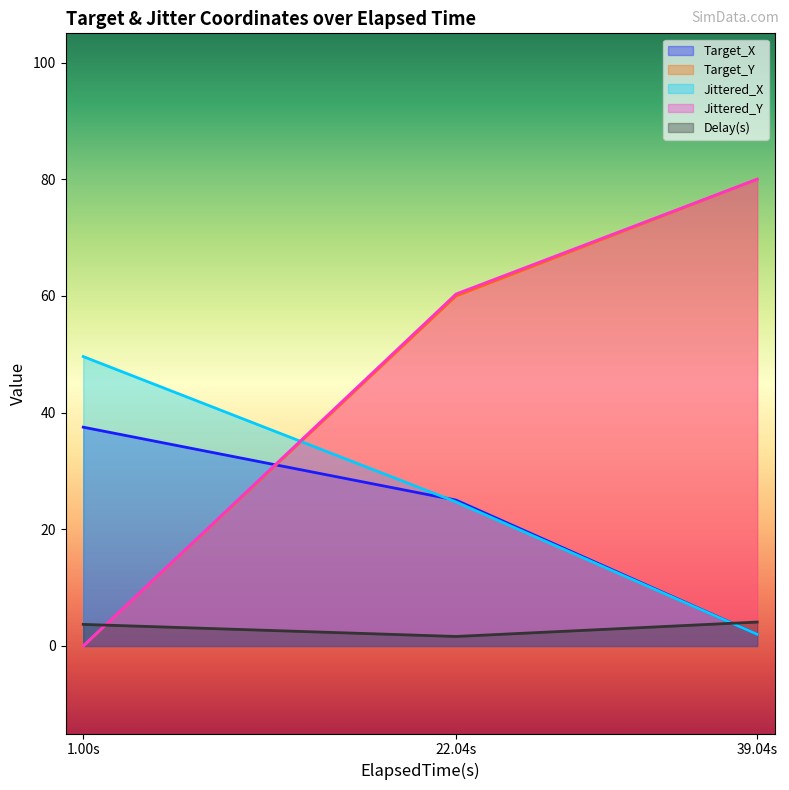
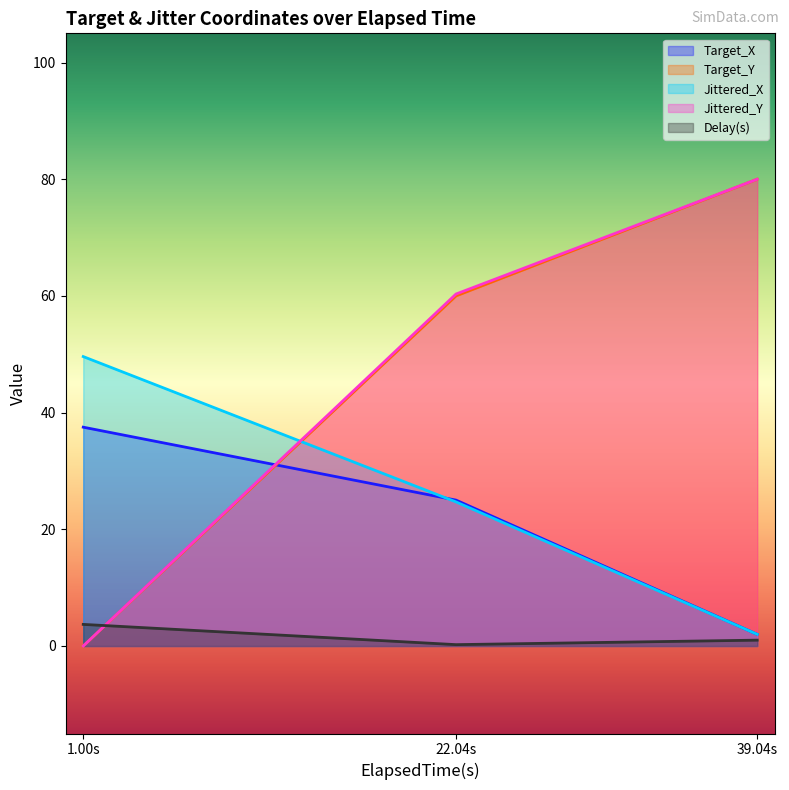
Delay(s), 22.04s: 2 -> 0
Delay(s), 39.04s: 4 -> 1
